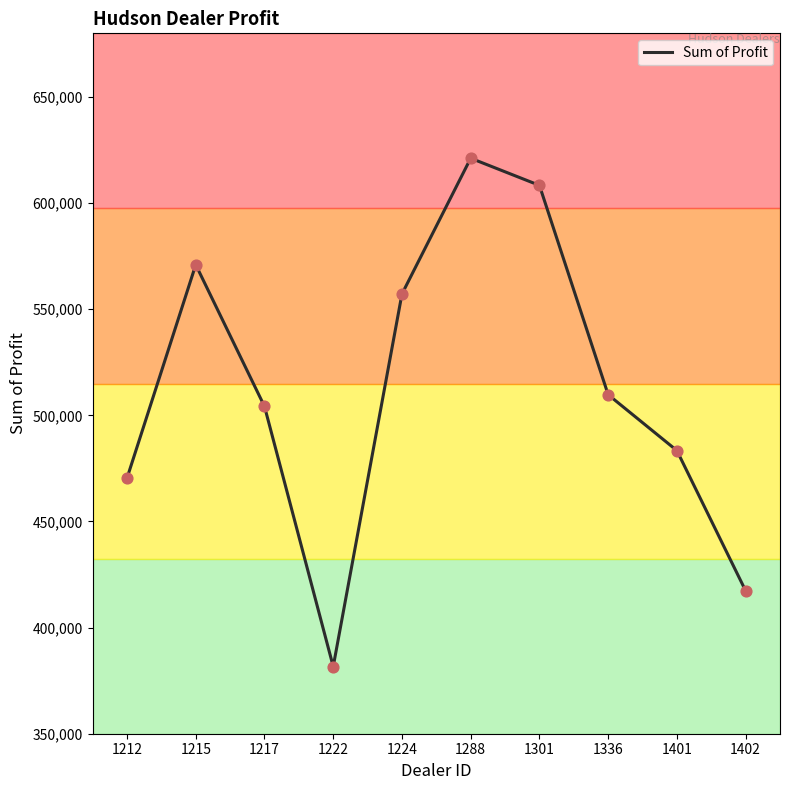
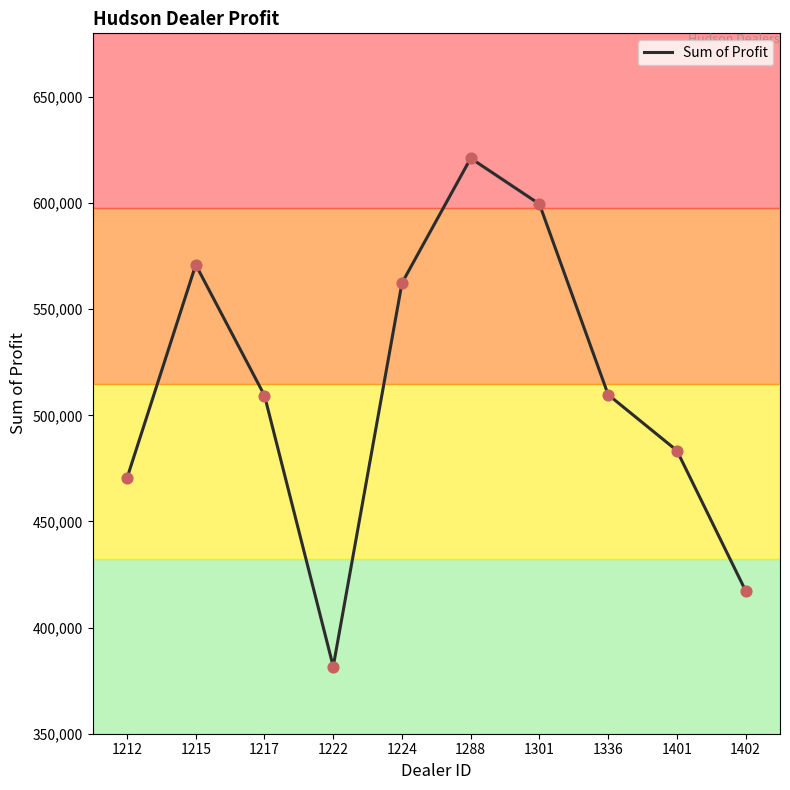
1217: 504,000 -> 509,000
1224: 557,000 -> 562,000
1301: 608,000 -> 600,000
